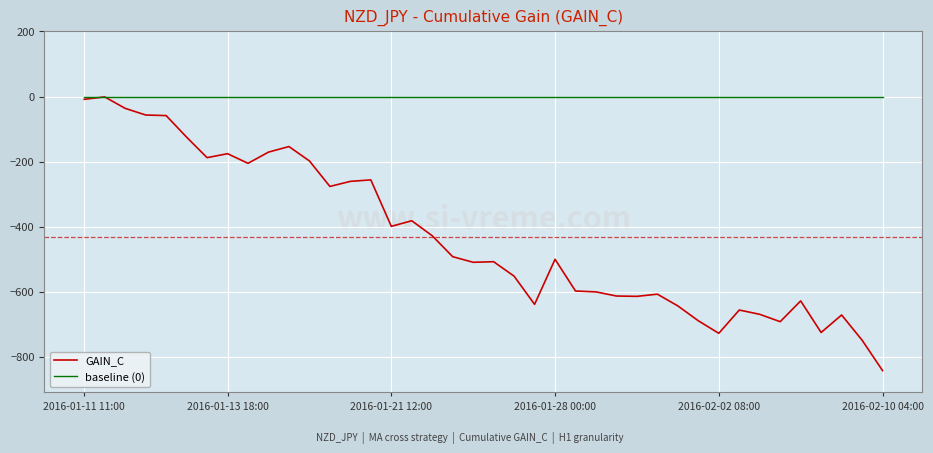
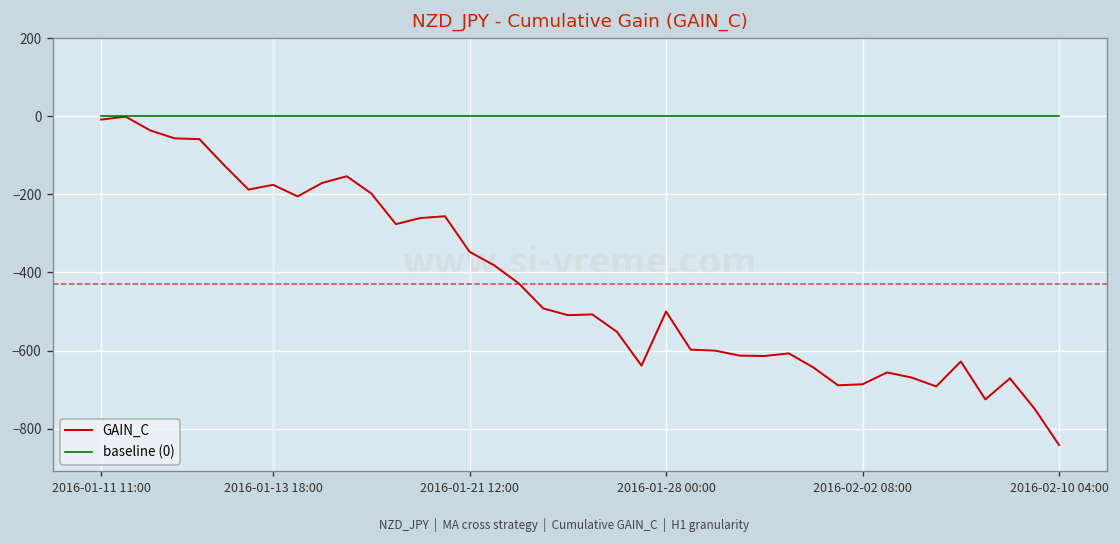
GAIN_C, 2016-01-21 12:00: -400 -> -350
GAIN_C, 2016-02-02 08:00: -730 -> -690
